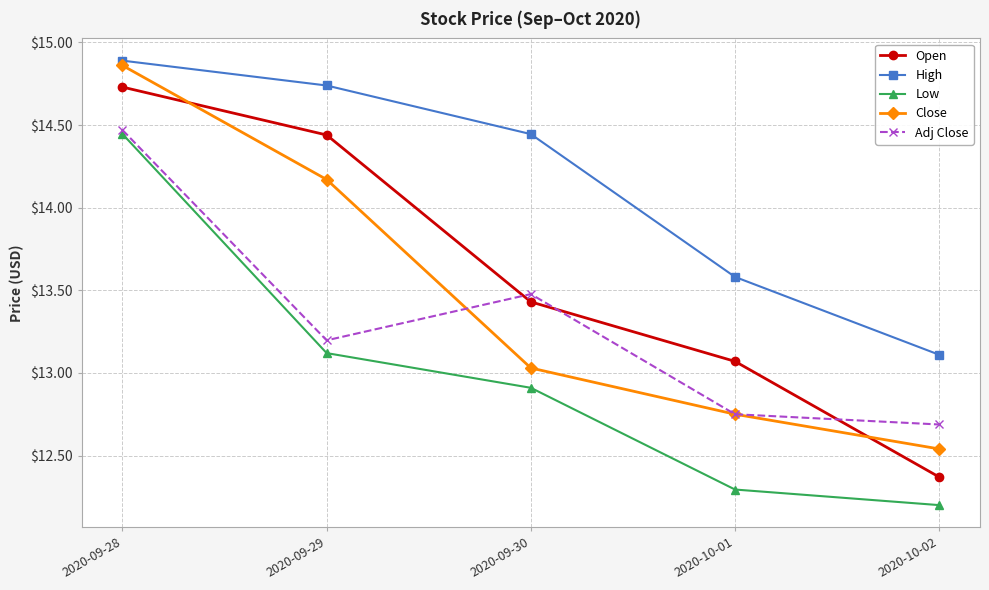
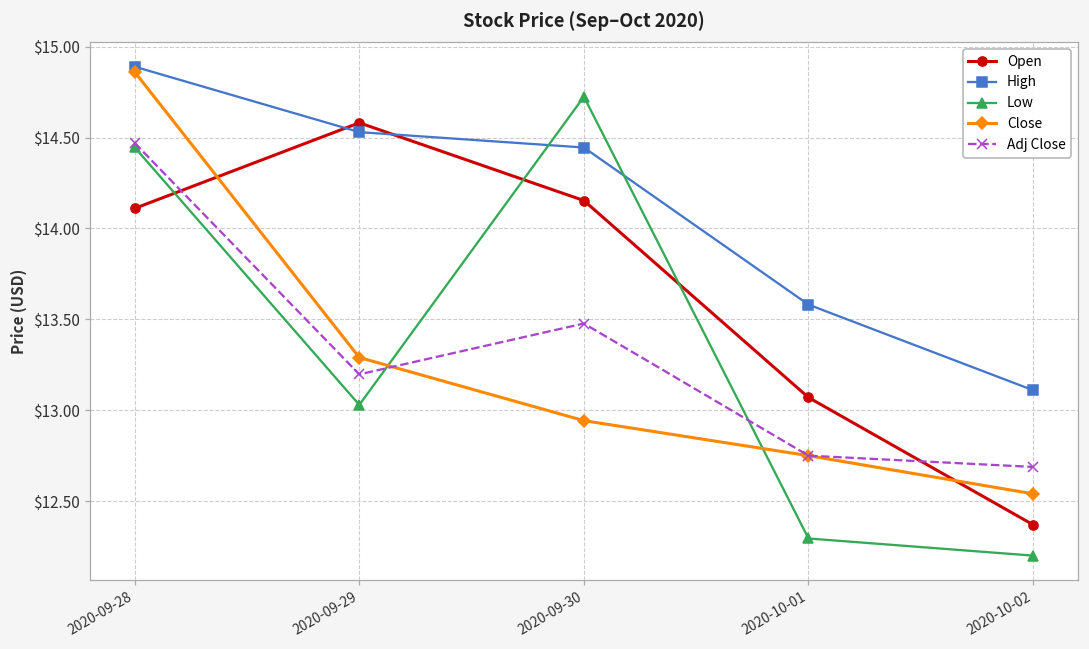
Open, 2020-09-28: $14.73 -> $14.11
Open, 2020-09-29: $14.44 -> $14.58
High, 2020-09-29: $14.74 -> $14.53
Low, 2020-09-29: $13.12 -> $13.03
Close, 2020-09-29: $14.17 -> $13.29
Open, 2020-09-30: $13.43 -> $14.15
Low, 2020-09-30: $12.91 -> $14.72
Close, 2020-09-30: $13.03 -> $12.94
